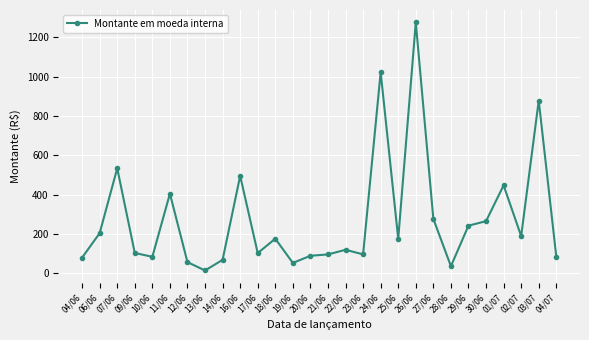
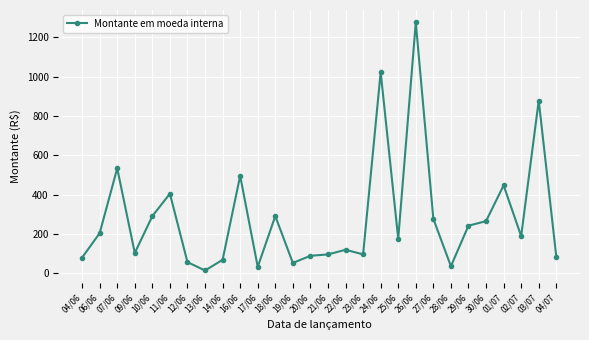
10/06: 80 -> 290
17/06: 100 -> 30
18/06: 180 -> 290
